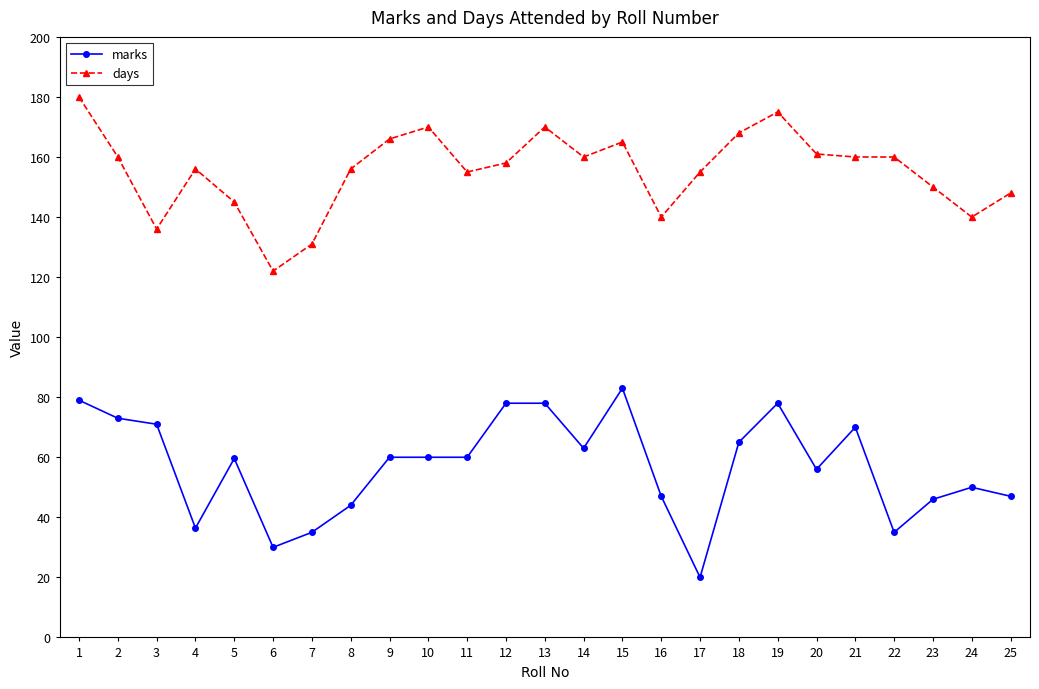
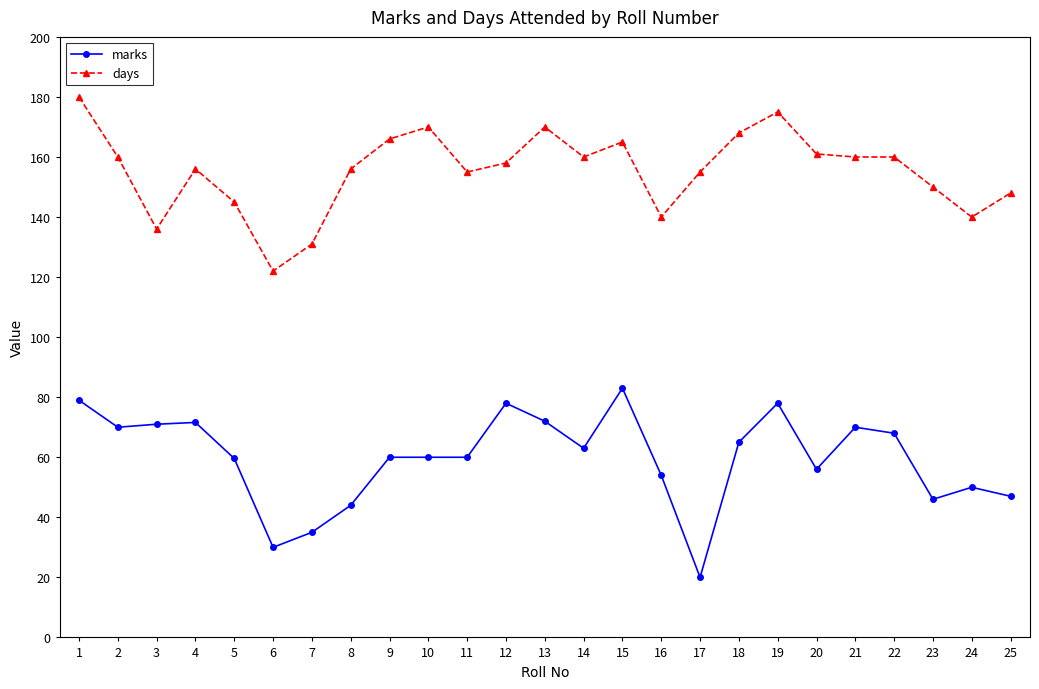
marks, 2: 73 -> 70
marks, 4: 36 -> 72
marks, 13: 78 -> 72
marks, 16: 47 -> 54
marks, 22: 35 -> 68
